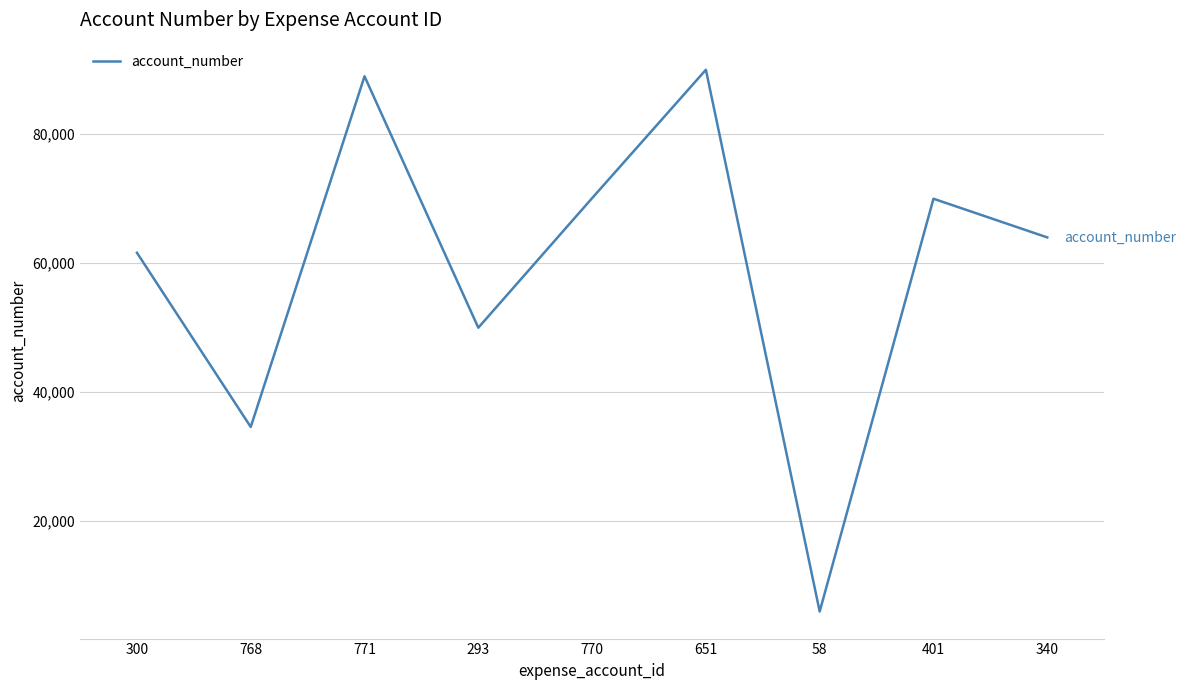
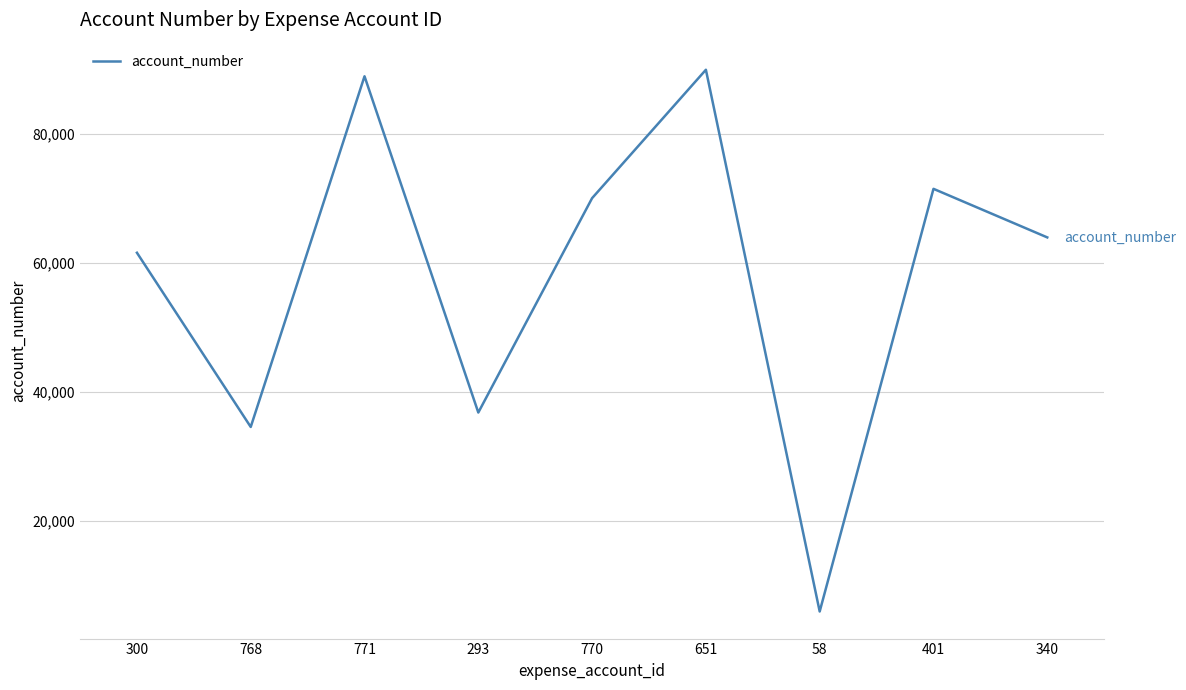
293: 50,000 -> 37,000
401: 70,000 -> 72,000
